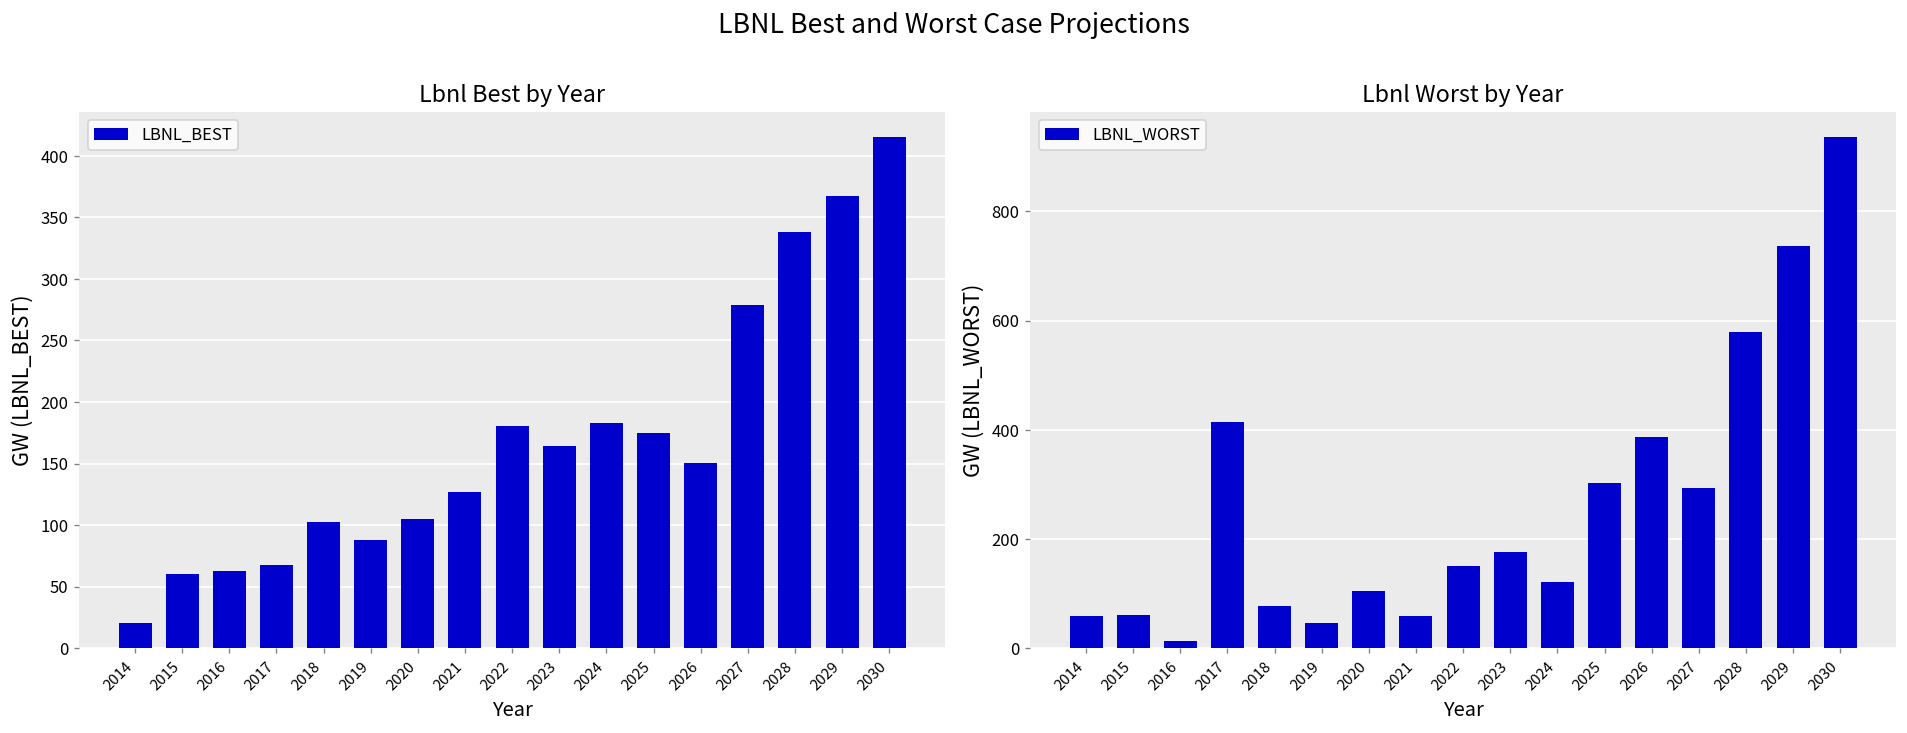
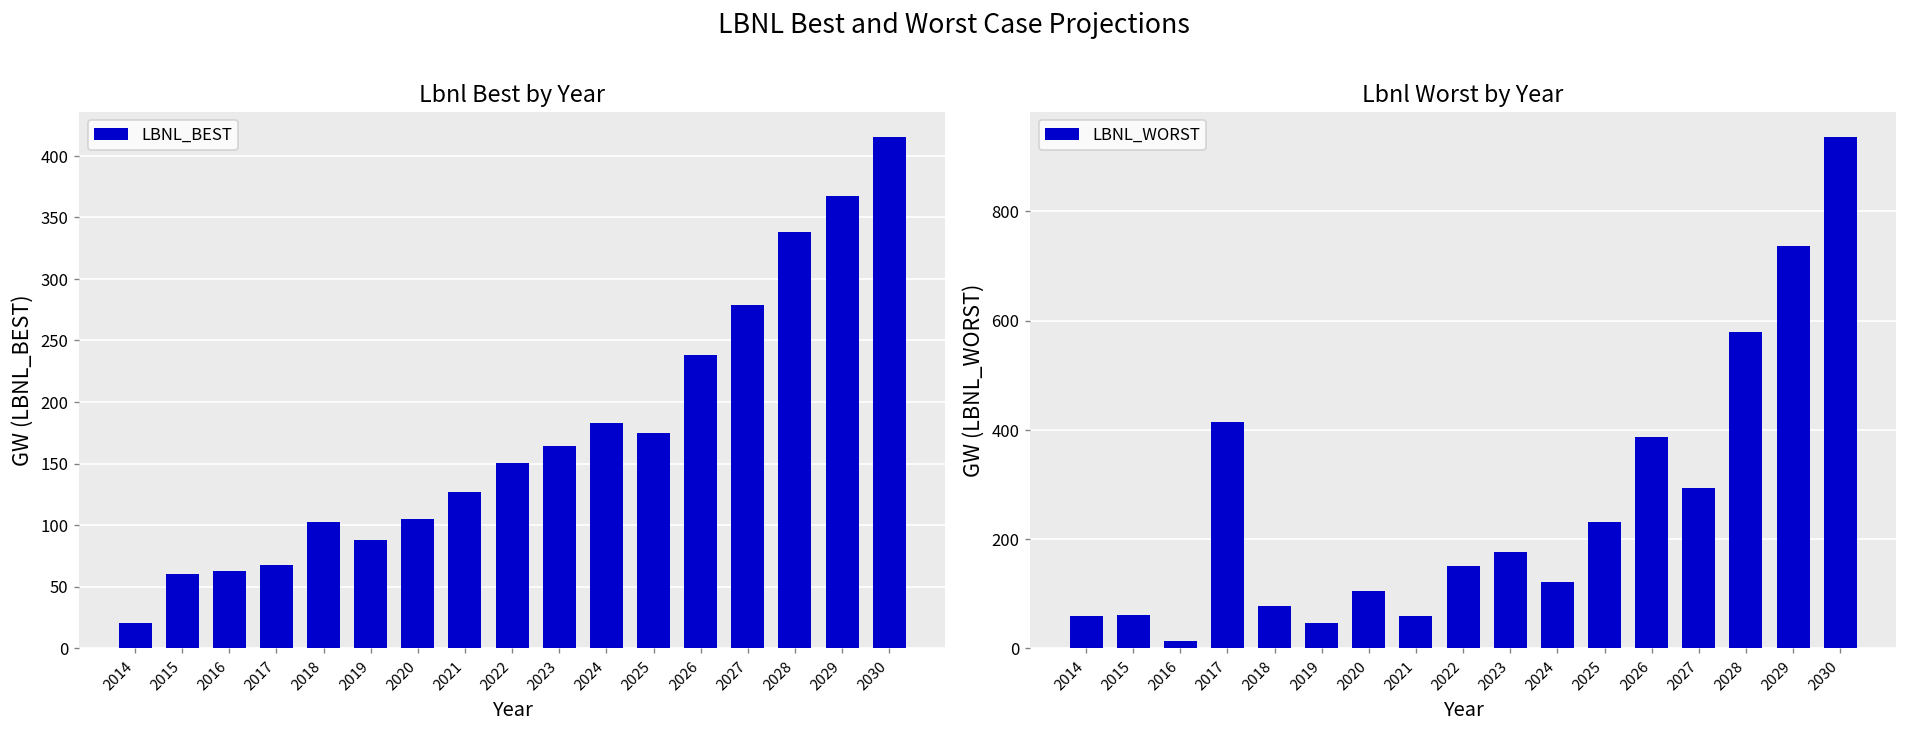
Lbnl Best by Year, 2022: 181 -> 151
Lbnl Best by Year, 2026: 150 -> 238
Lbnl Worst by Year, 2025: 300 -> 230
